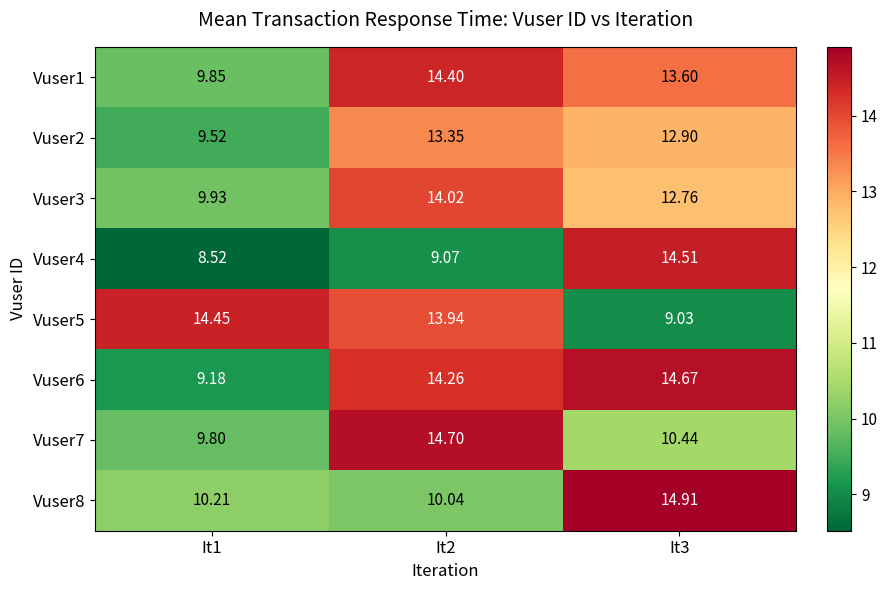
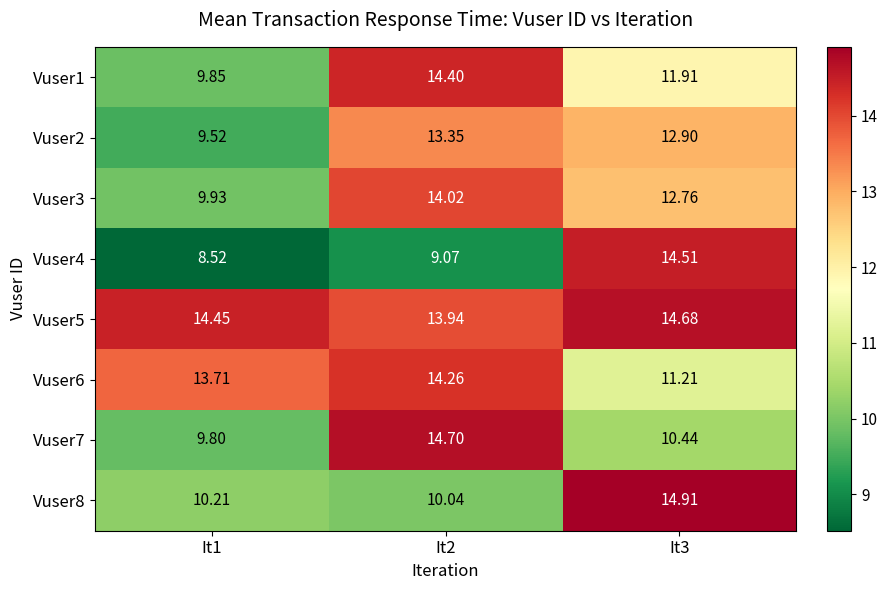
Vuser1, It3: 13.60 -> 11.91
Vuser5, It3: 9.03 -> 14.68
Vuser6, It1: 9.18 -> 13.71
Vuser6, It3: 14.67 -> 11.21
